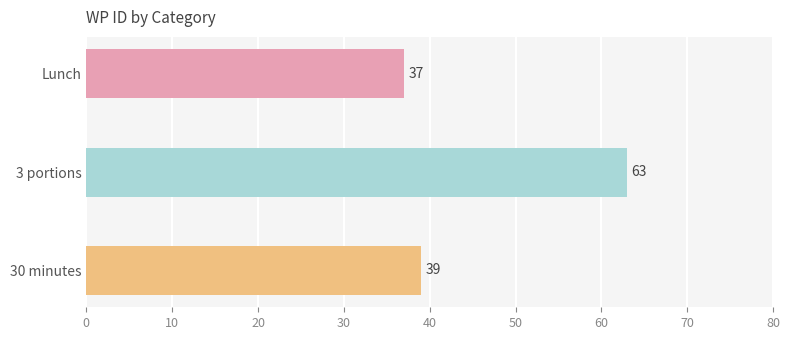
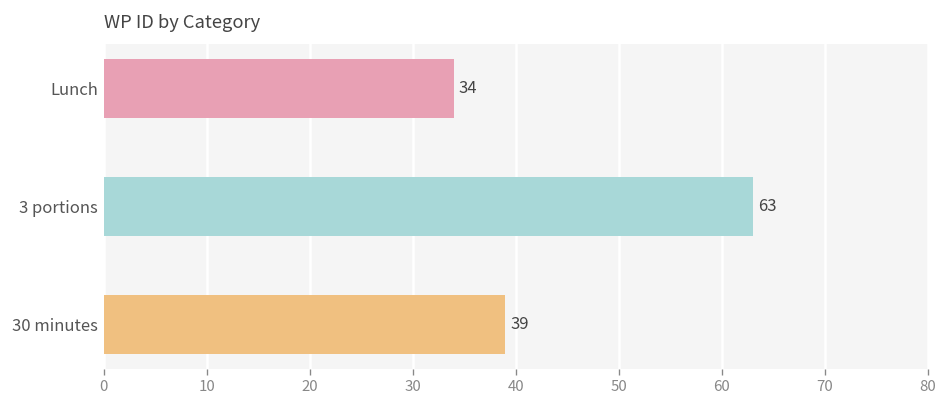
Lunch: 37 -> 34
